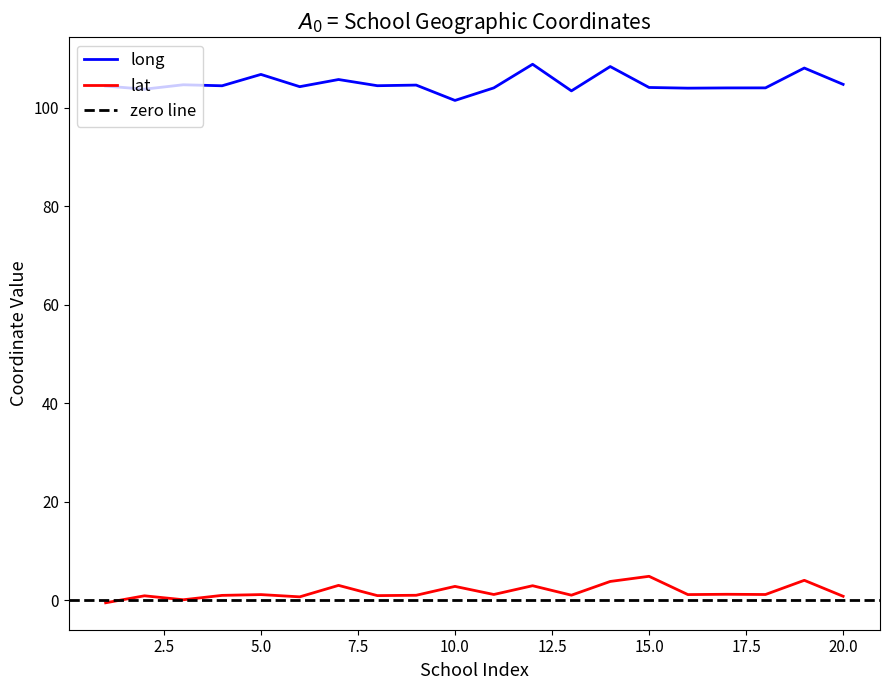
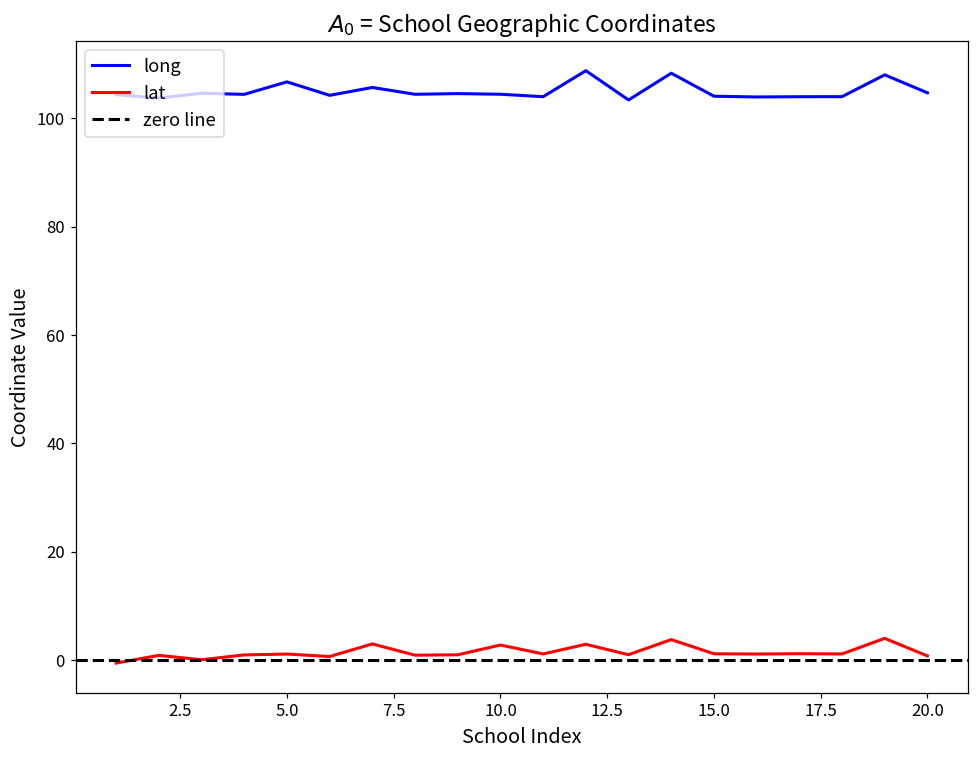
long, 10.0: 101 -> 104
lat, 15.0: 5 -> 1
